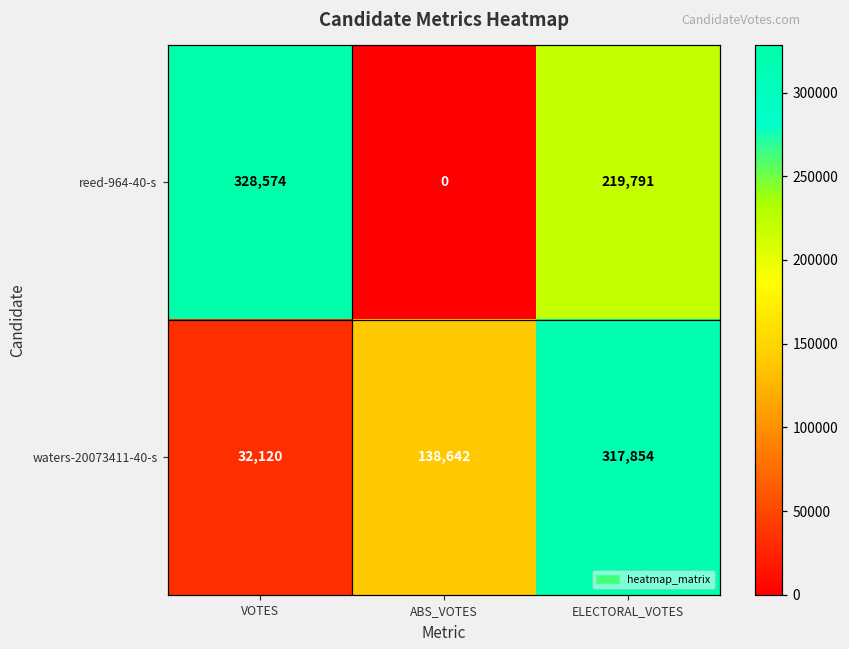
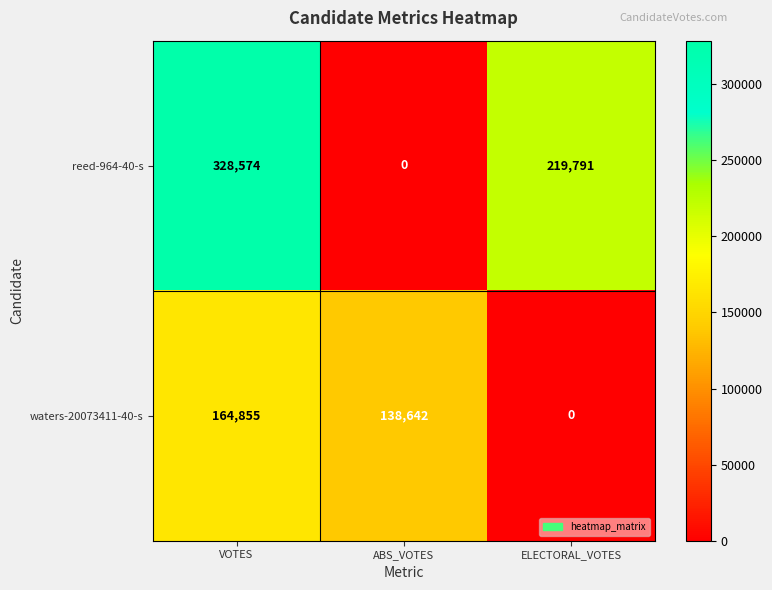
waters-20073411-40-s, VOTES: 32,120 -> 164,855
waters-20073411-40-s, ELECTORAL_VOTES: 317,854 -> 0
